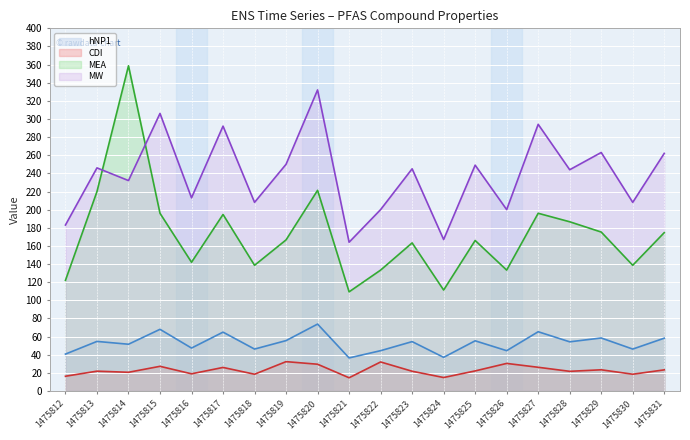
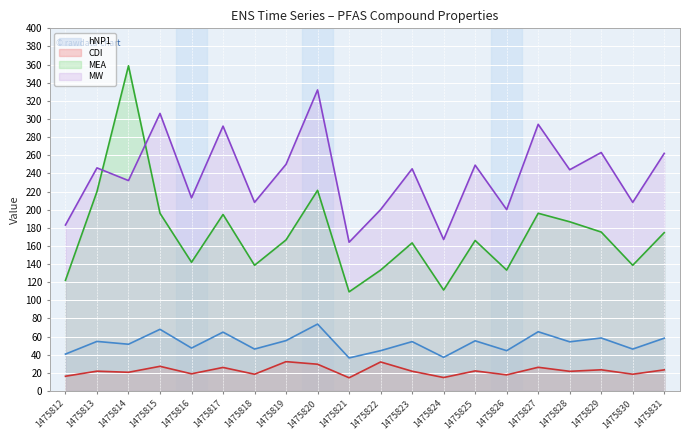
CDI, 1475826: 30 -> 20
